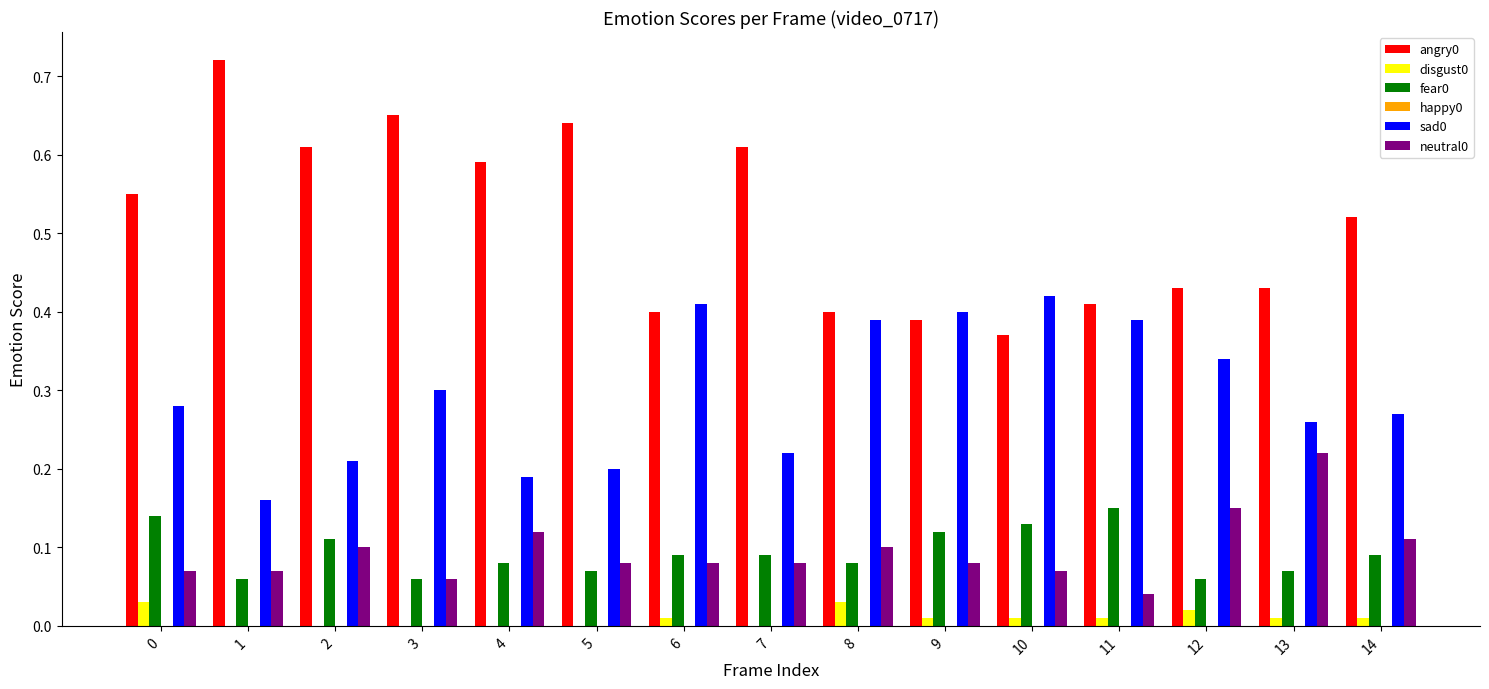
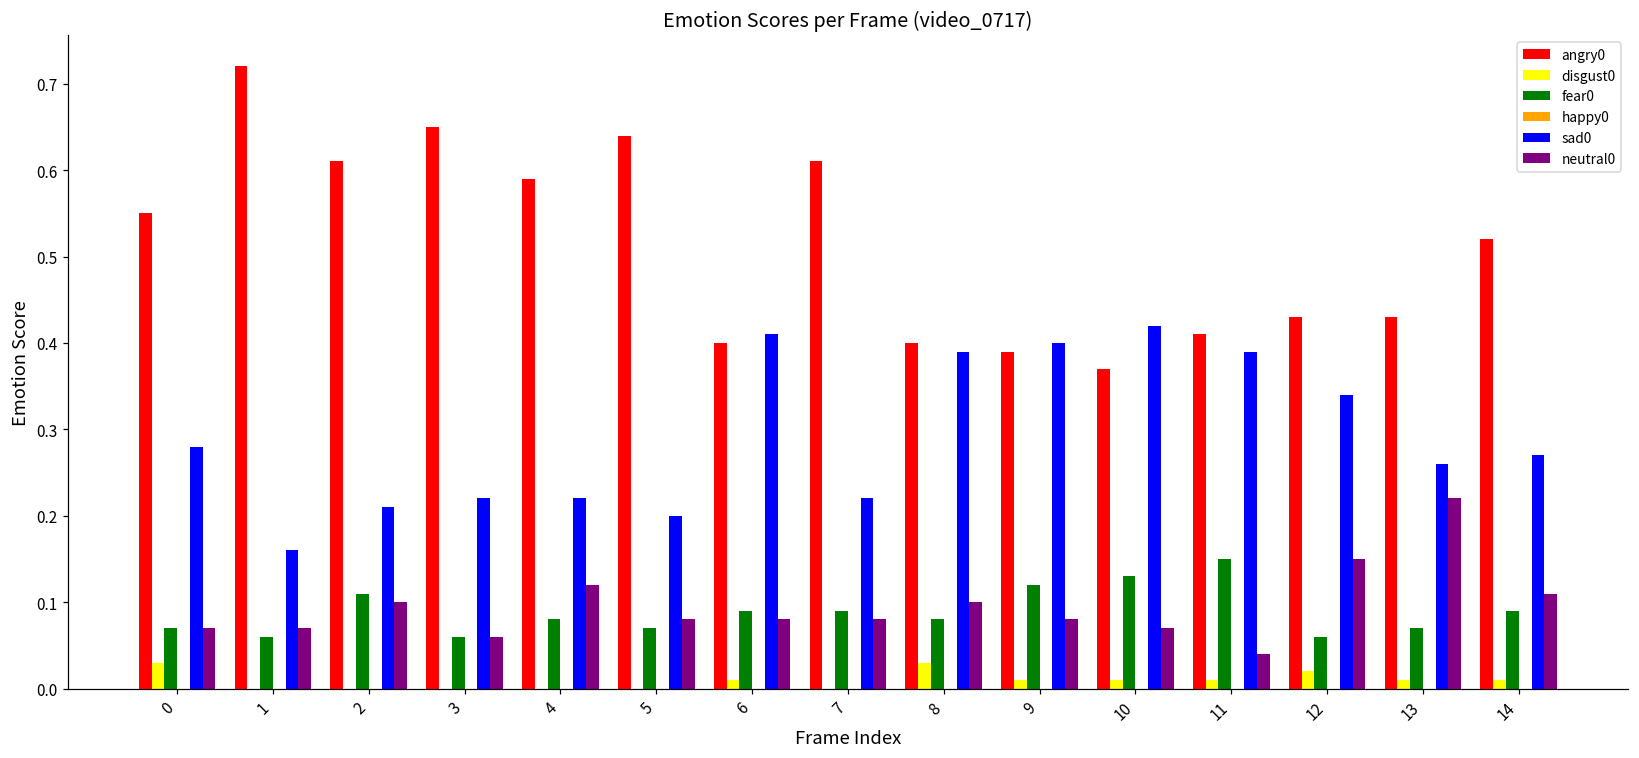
fear0, 0: 0.14 -> 0.07
sad0, 3: 0.30 -> 0.22
sad0, 4: 0.19 -> 0.22
